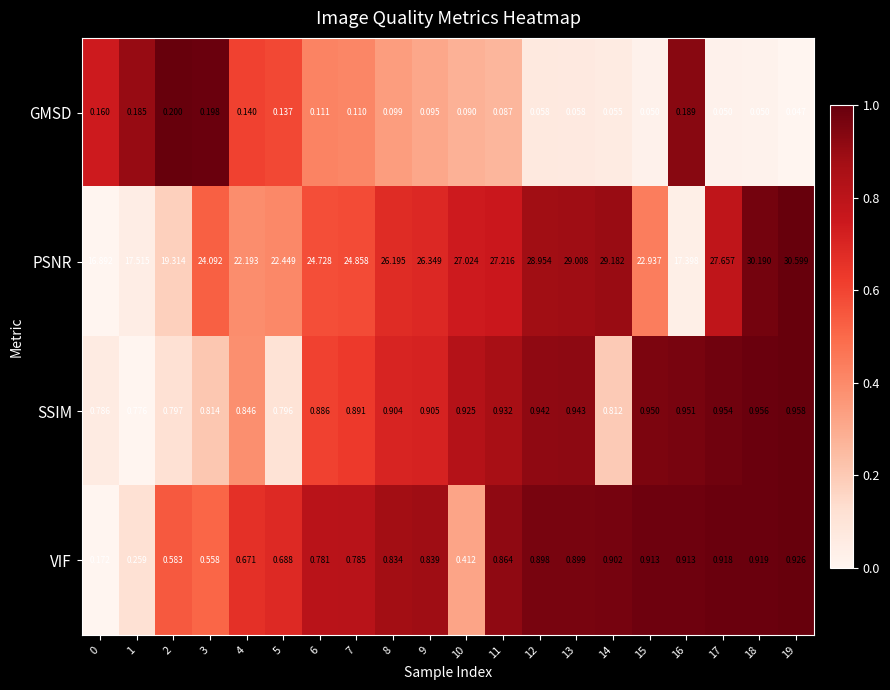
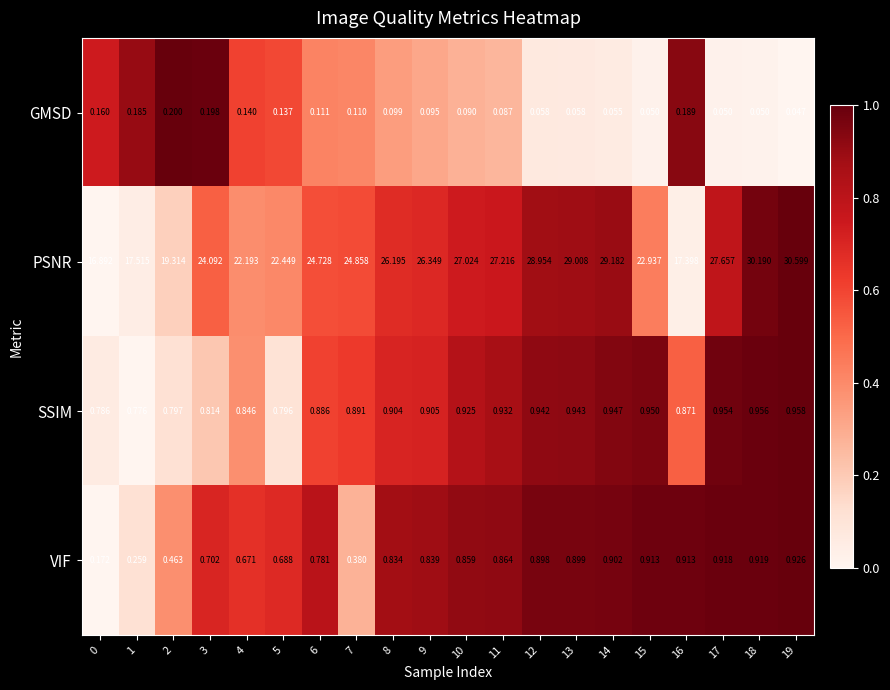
SSIM, 14: 0.812 -> 0.947
SSIM, 16: 0.951 -> 0.871
VIF, 2: 0.583 -> 0.463
VIF, 3: 0.558 -> 0.702
VIF, 7: 0.785 -> 0.380
VIF, 10: 0.412 -> 0.859
